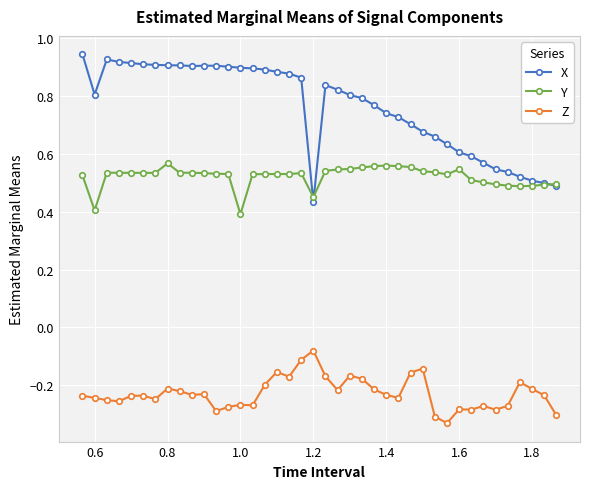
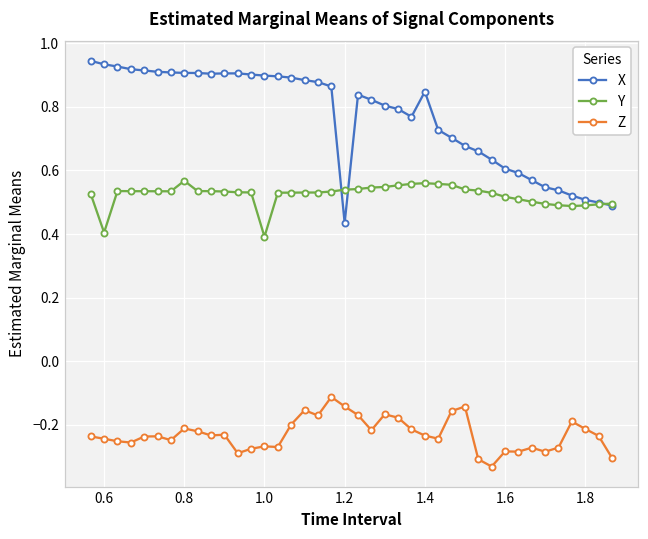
X, 0.6: 0.81 -> 0.93
Y, 1.2: 0.45 -> 0.54
Z, 1.2: -0.08 -> -0.14
X, 1.4: 0.74 -> 0.85
Y, 1.6: 0.55 -> 0.52
